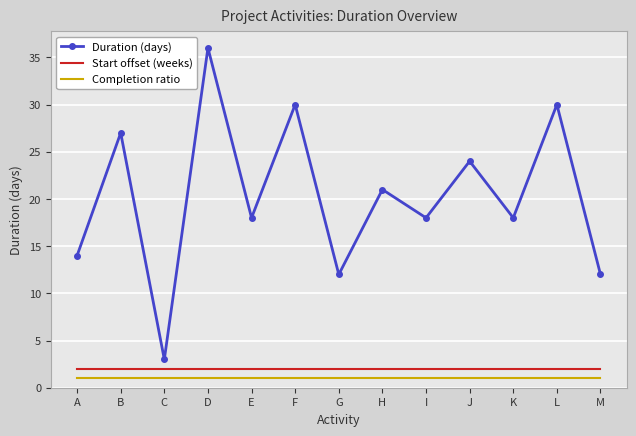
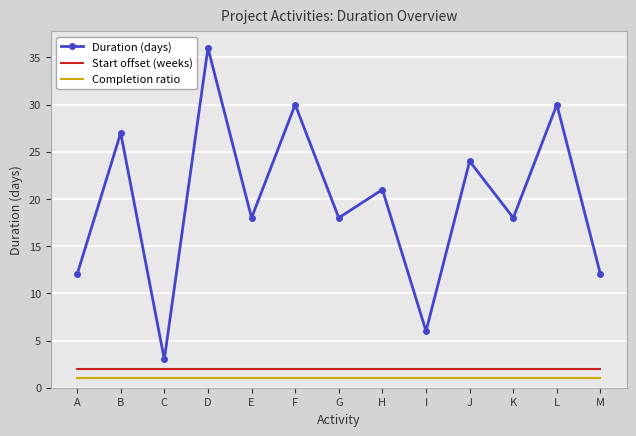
Duration (days), A: 14 -> 12
Duration (days), G: 12 -> 18
Duration (days), I: 18 -> 6
